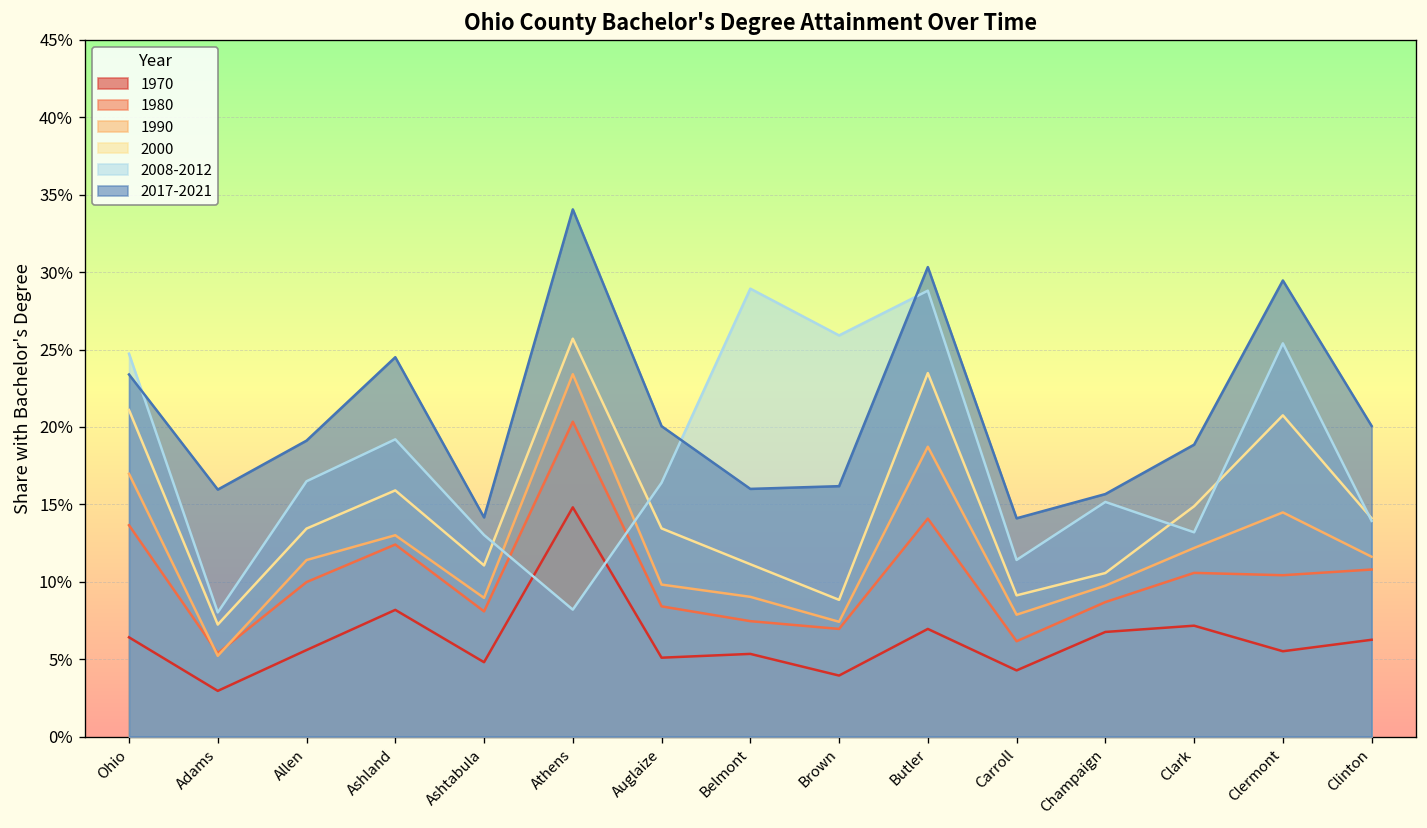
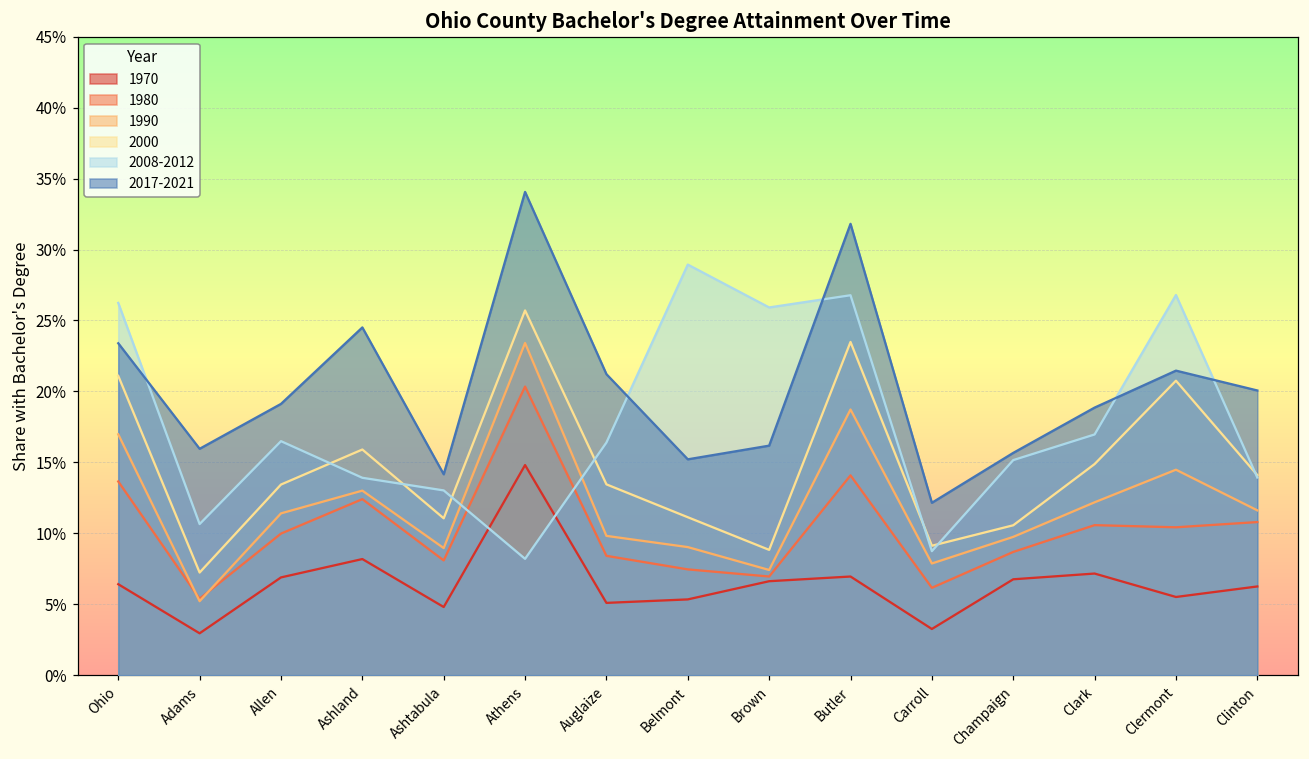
2008-2012, Ohio: 24.7% -> 26.2%
2008-2012, Adams: 8.0% -> 10.7%
1970, Allen: 5.6% -> 6.9%
2008-2012, Ashland: 19.2% -> 13.9%
2017-2021, Auglaize: 20.1% -> 21.2%
2017-2021, Belmont: 16.0% -> 15.2%
1970, Brown: 3.9% -> 6.6%
2008-2012, Butler: 28.8% -> 26.8%
2017-2021, Butler: 30.3% -> 31.8%
1970, Carroll: 4.3% -> 3.3%
2008-2012, Carroll: 11.4% -> 8.7%
2017-2021, Carroll: 14.1% -> 12.2%
2008-2012, Clark: 13.2% -> 17.0%
2008-2012, Clermont: 25.4% -> 26.8%
2017-2021, Clermont: 29.5% -> 21.5%
